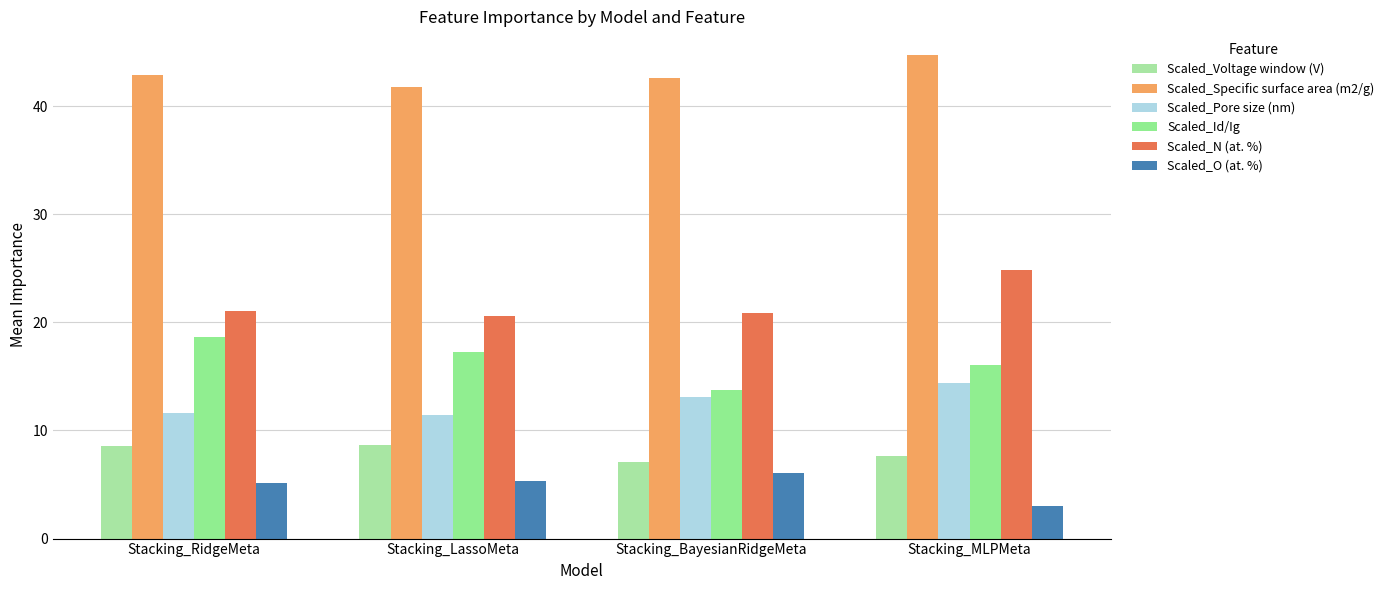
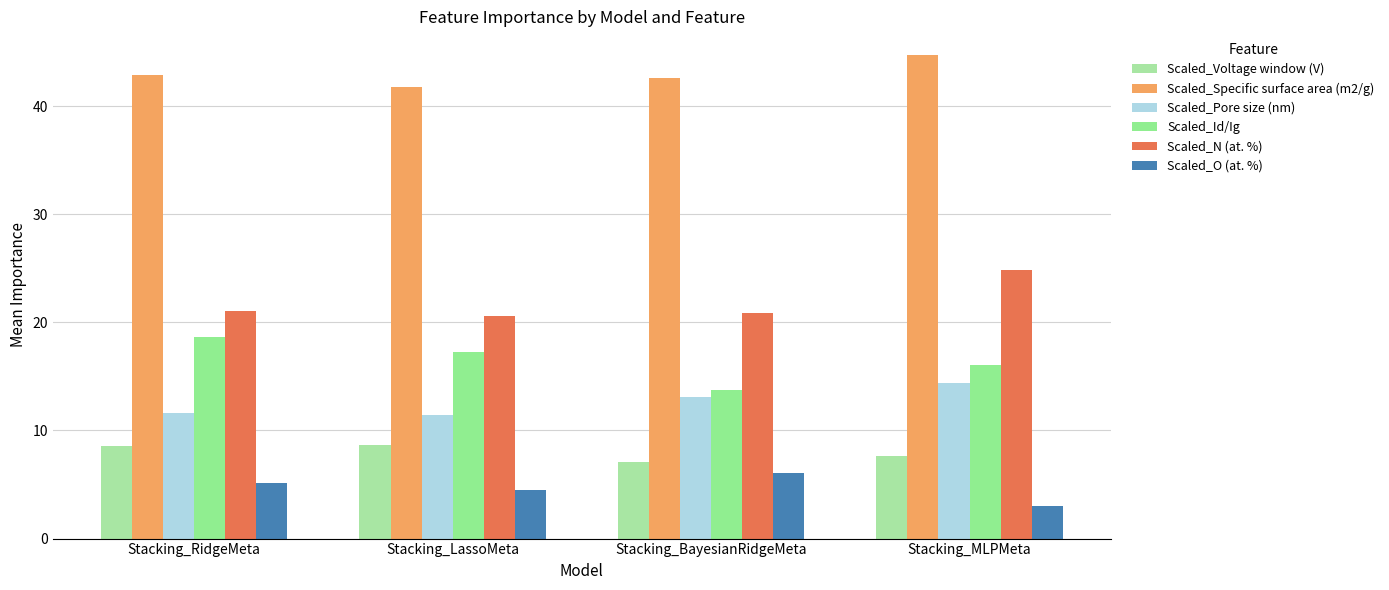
Scaled_O (at. %), Stacking_LassoMeta: 5.3 -> 4.5
